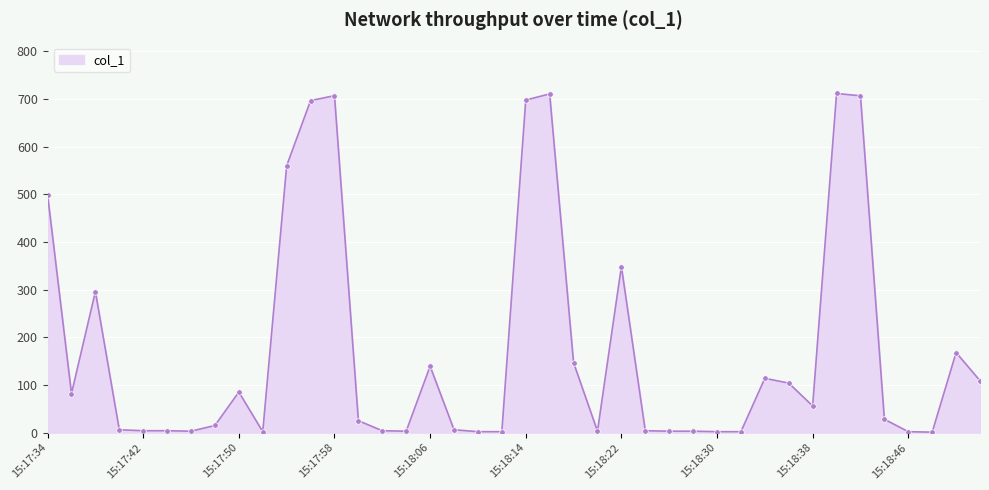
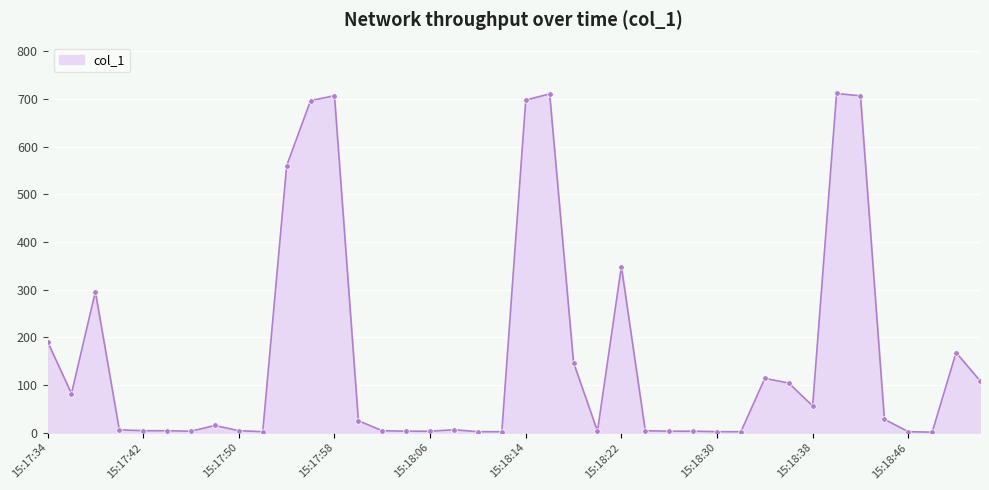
15:17:34: 500 -> 190
15:17:50: 90 -> 0
15:18:06: 140 -> 0
